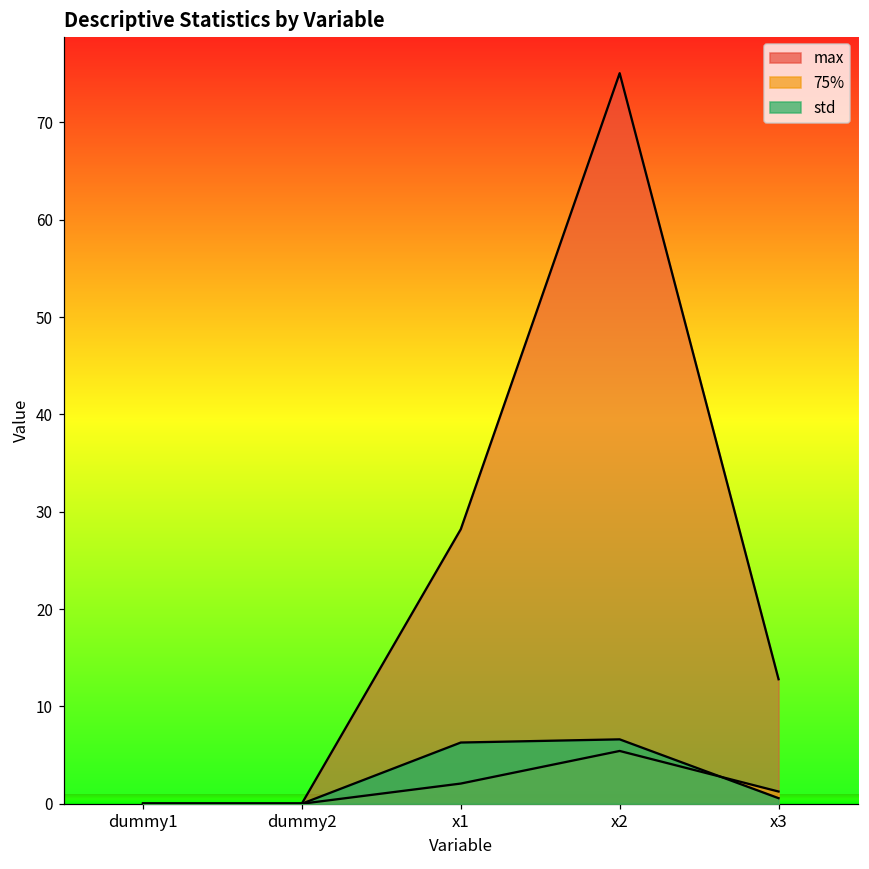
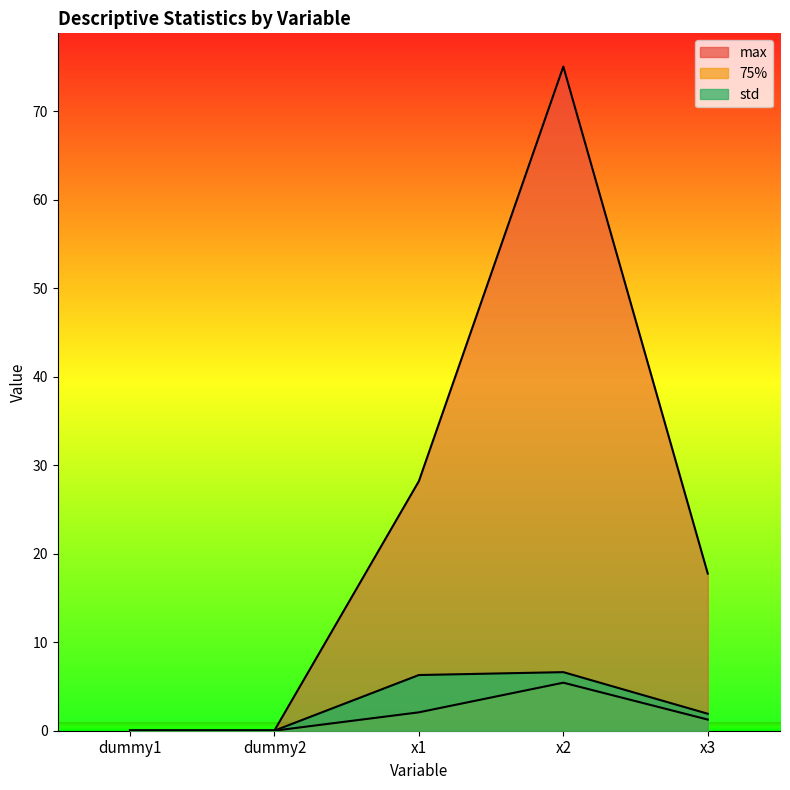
max, x3: 13 -> 18
std, x3: 1 -> 2
